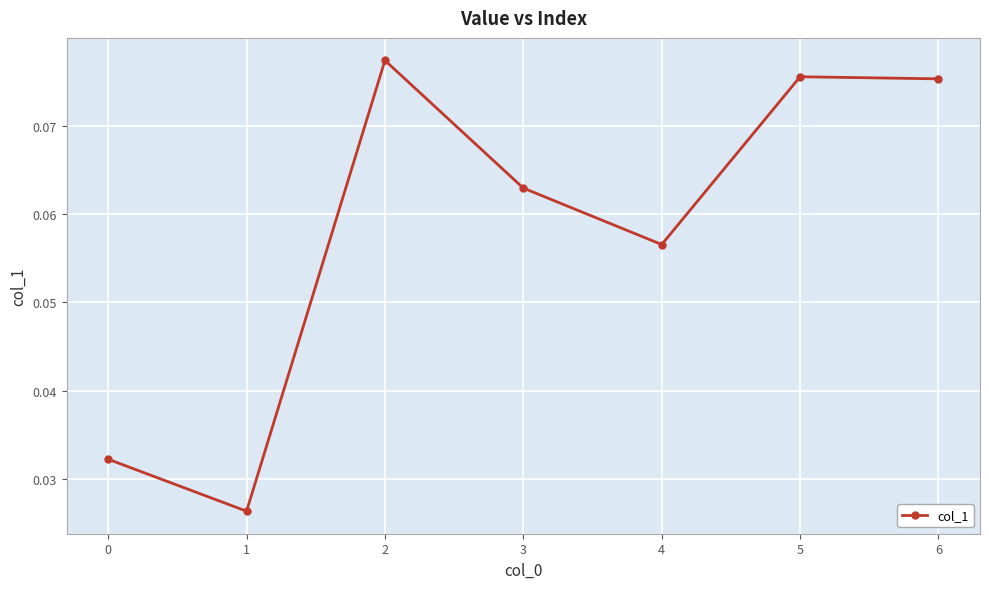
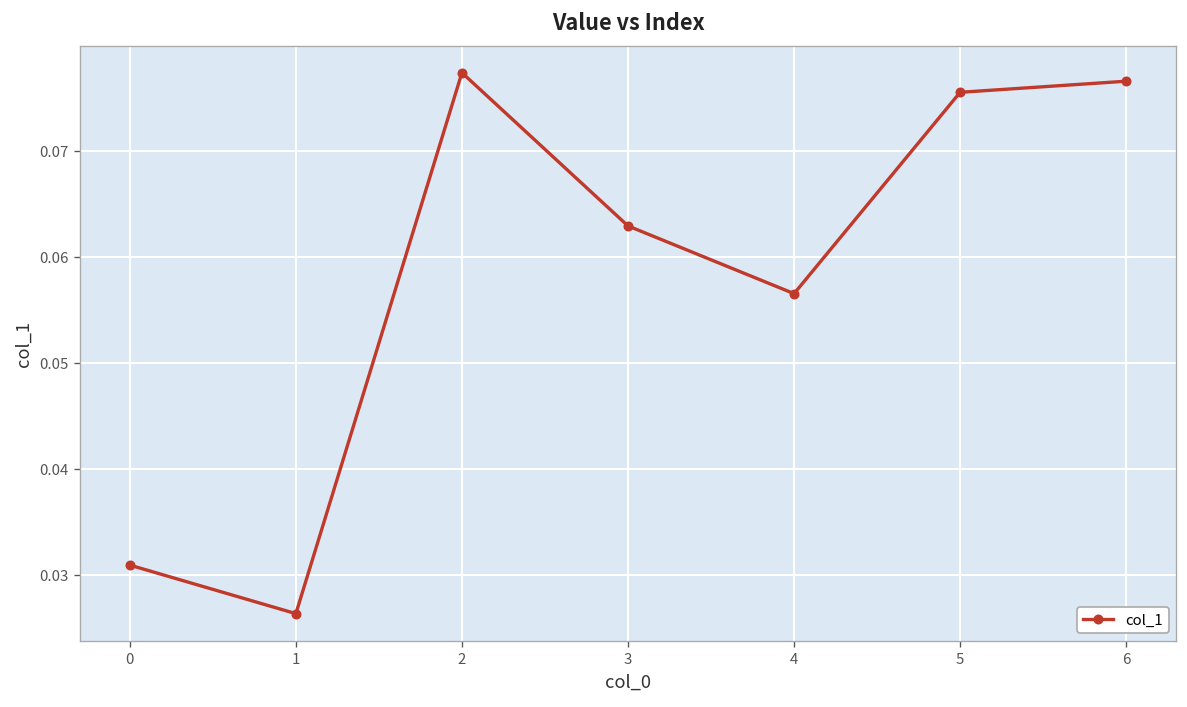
0: 0.032 -> 0.031
6: 0.075 -> 0.077
